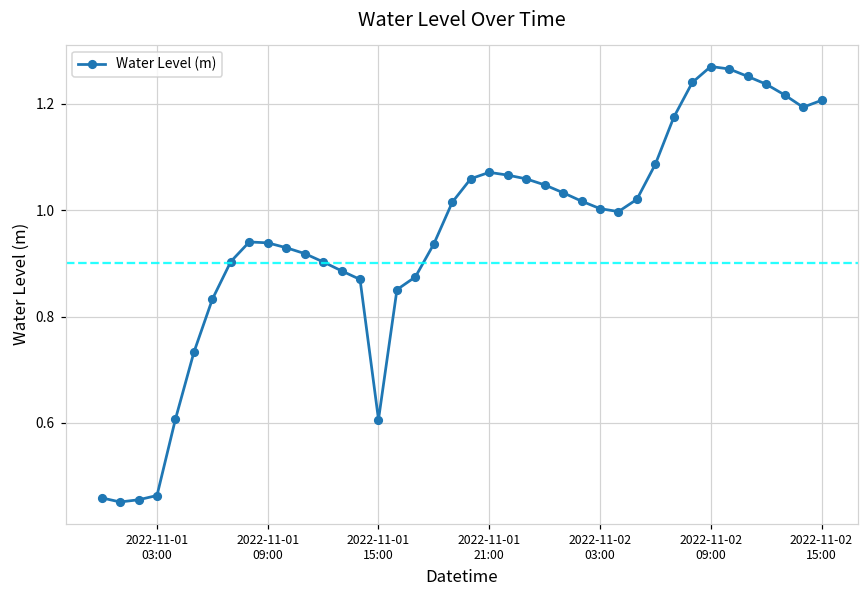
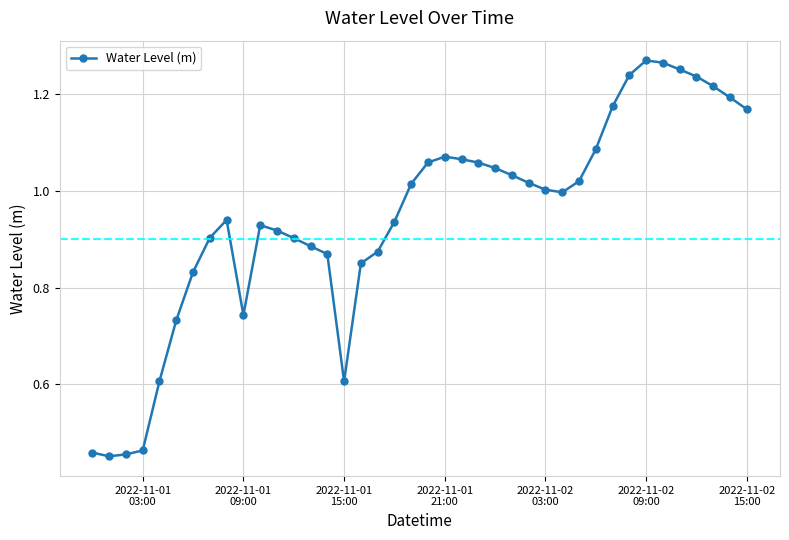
2022-11-01 09:00: 0.94 -> 0.74
2022-11-02 15:00: 1.21 -> 1.17
